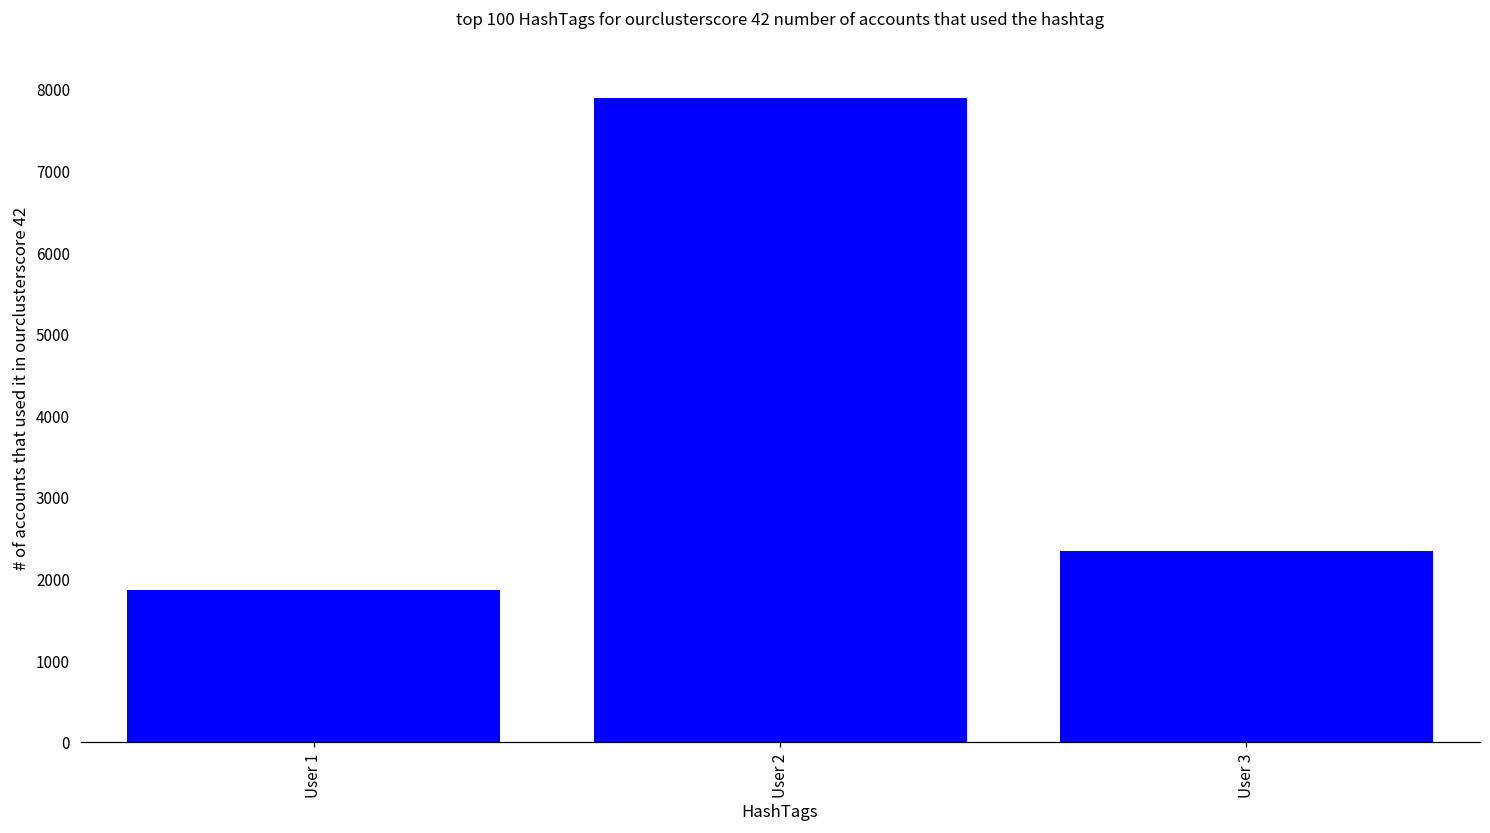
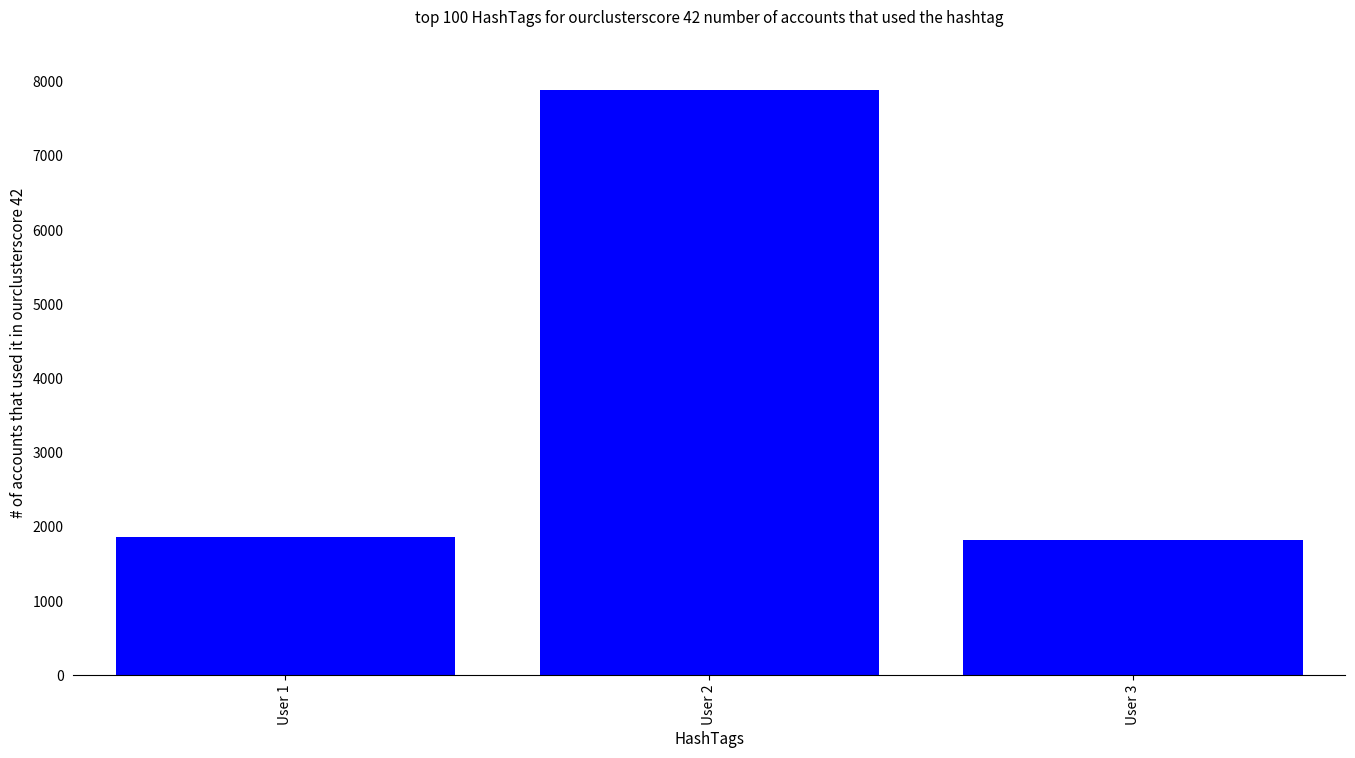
User 3: 2300 -> 1800
